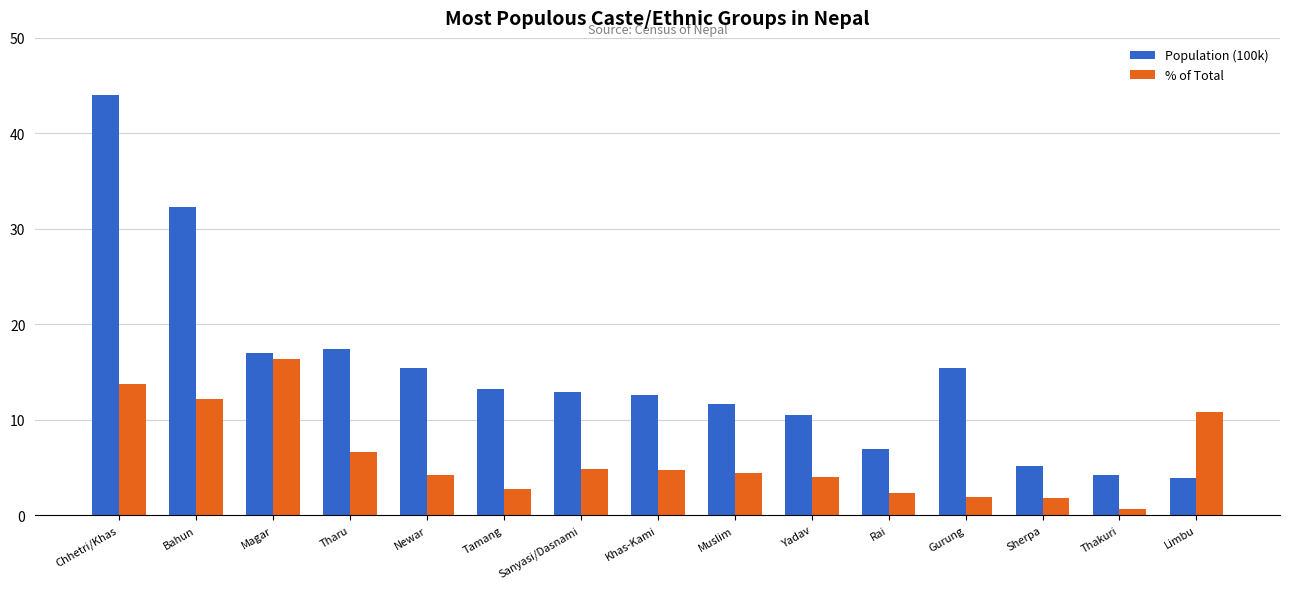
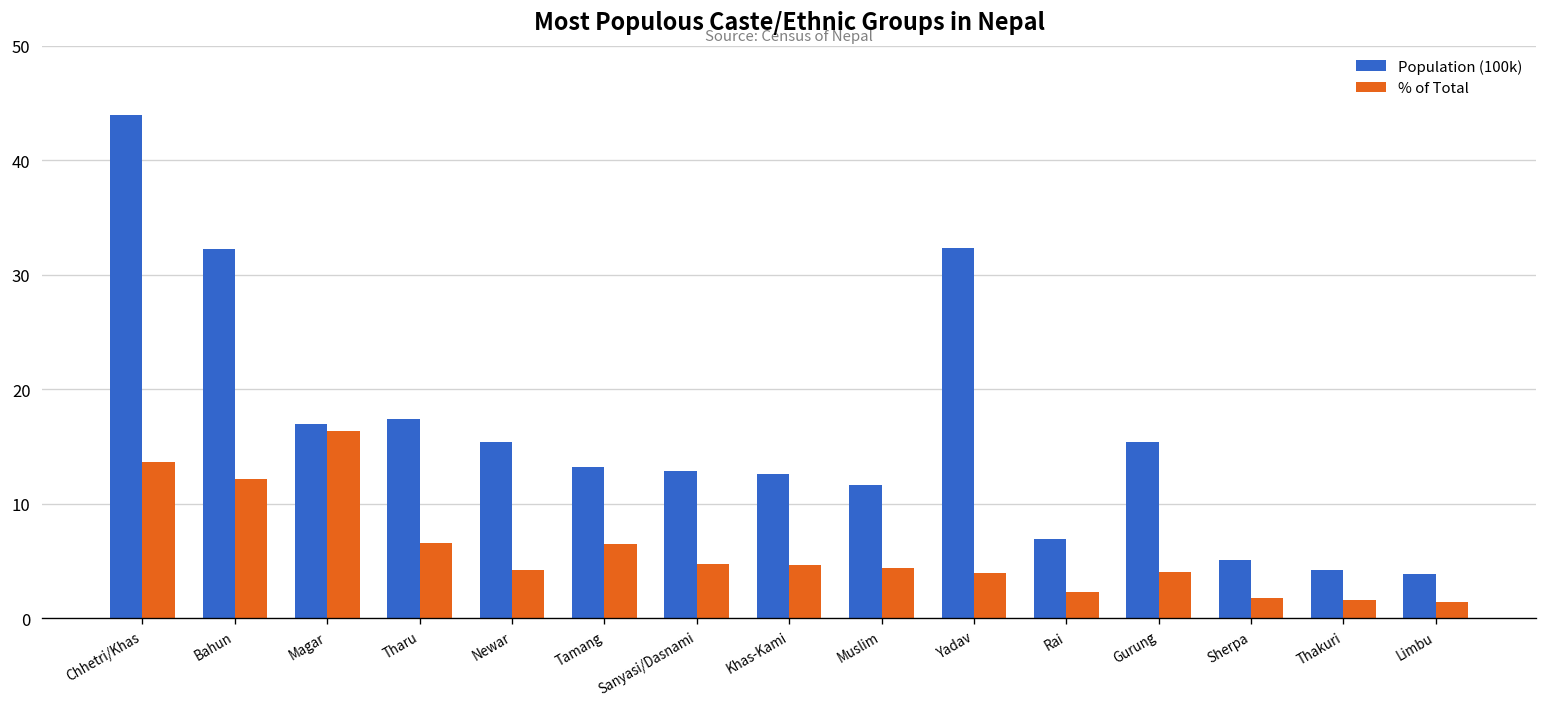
% of Total, Tamang: 3 -> 7
Population (100k), Yadav: 11 -> 32
% of Total, Gurung: 2 -> 4
% of Total, Thakuri: 1 -> 2
% of Total, Limbu: 11 -> 1
